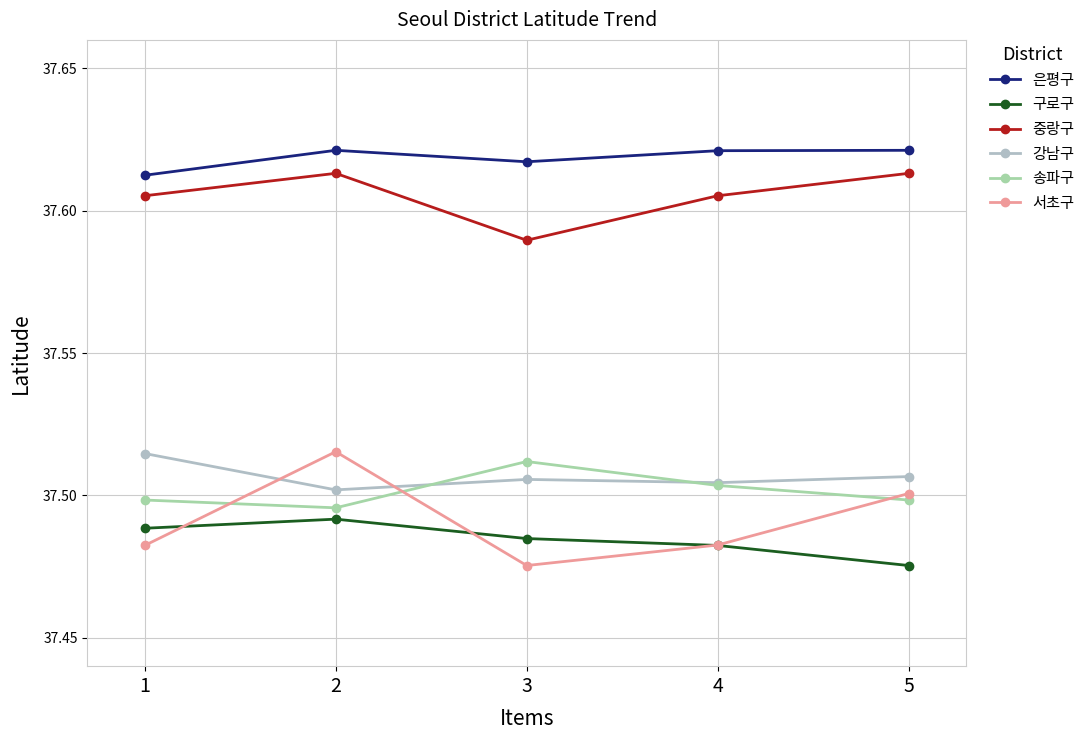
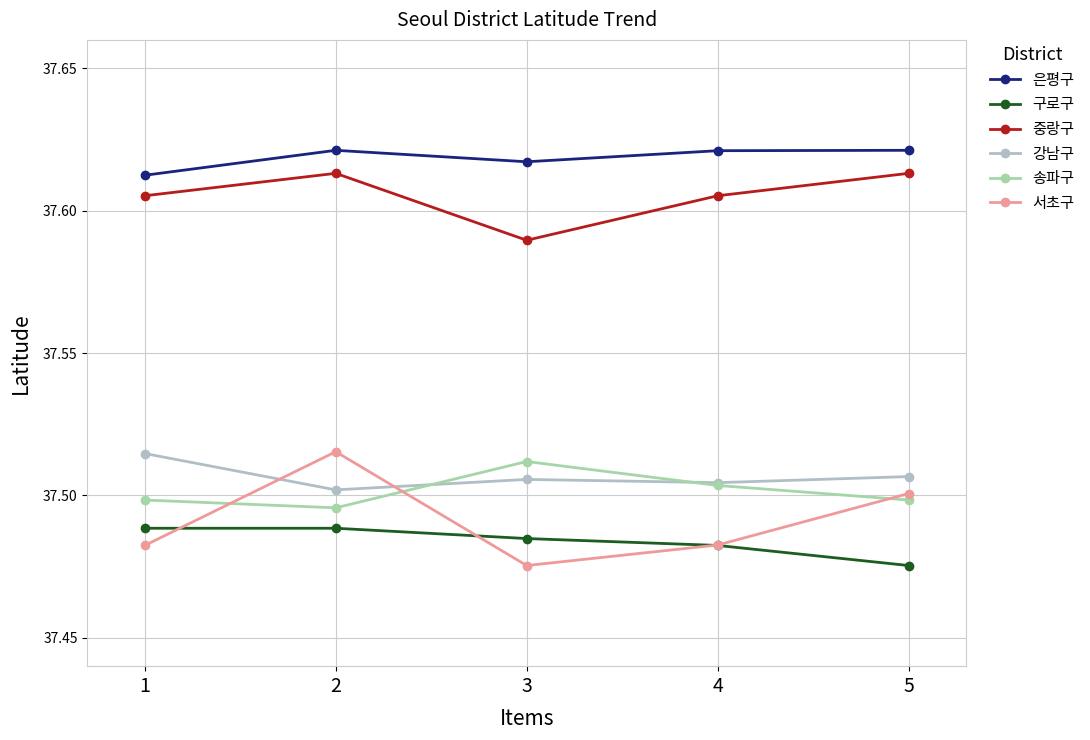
구로구, 2: 37.492 -> 37.488
